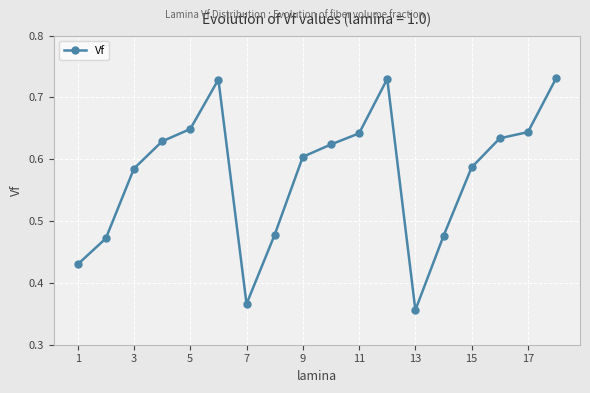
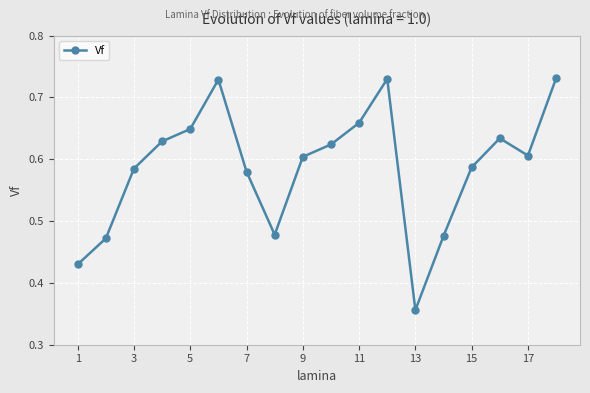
7: 0.37 -> 0.58
11: 0.64 -> 0.66
17: 0.64 -> 0.61
